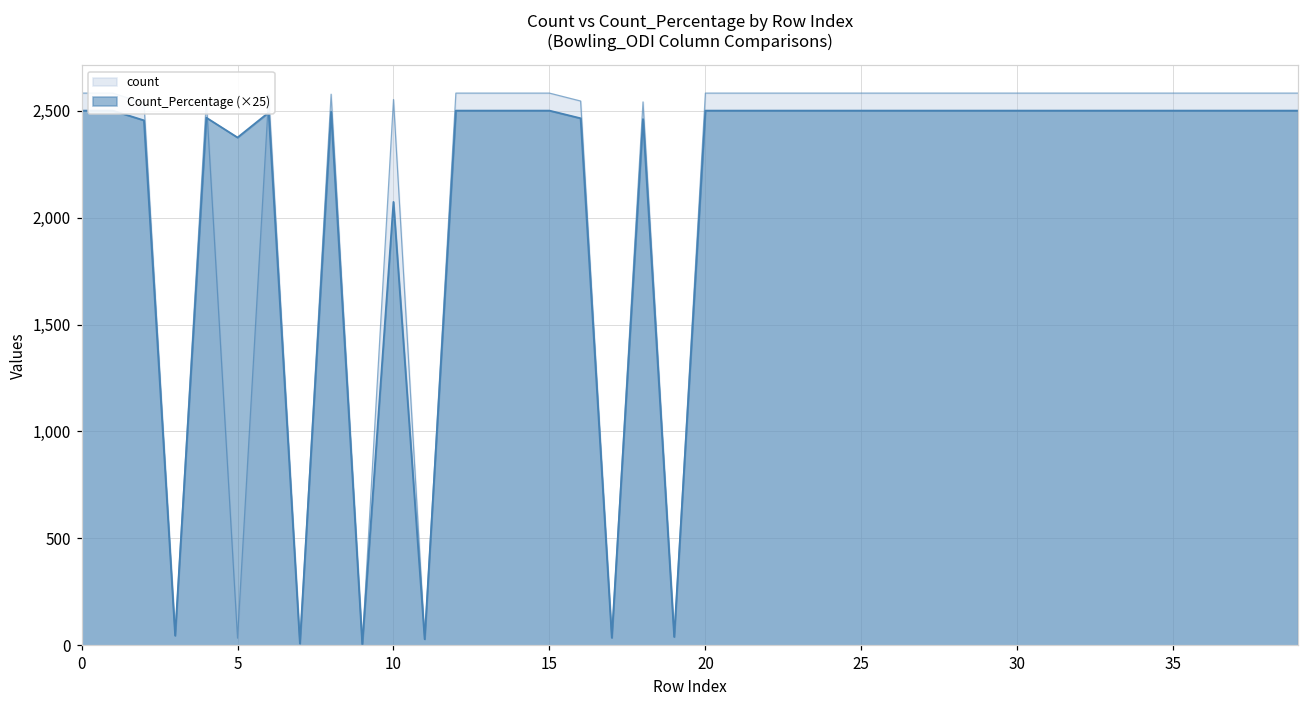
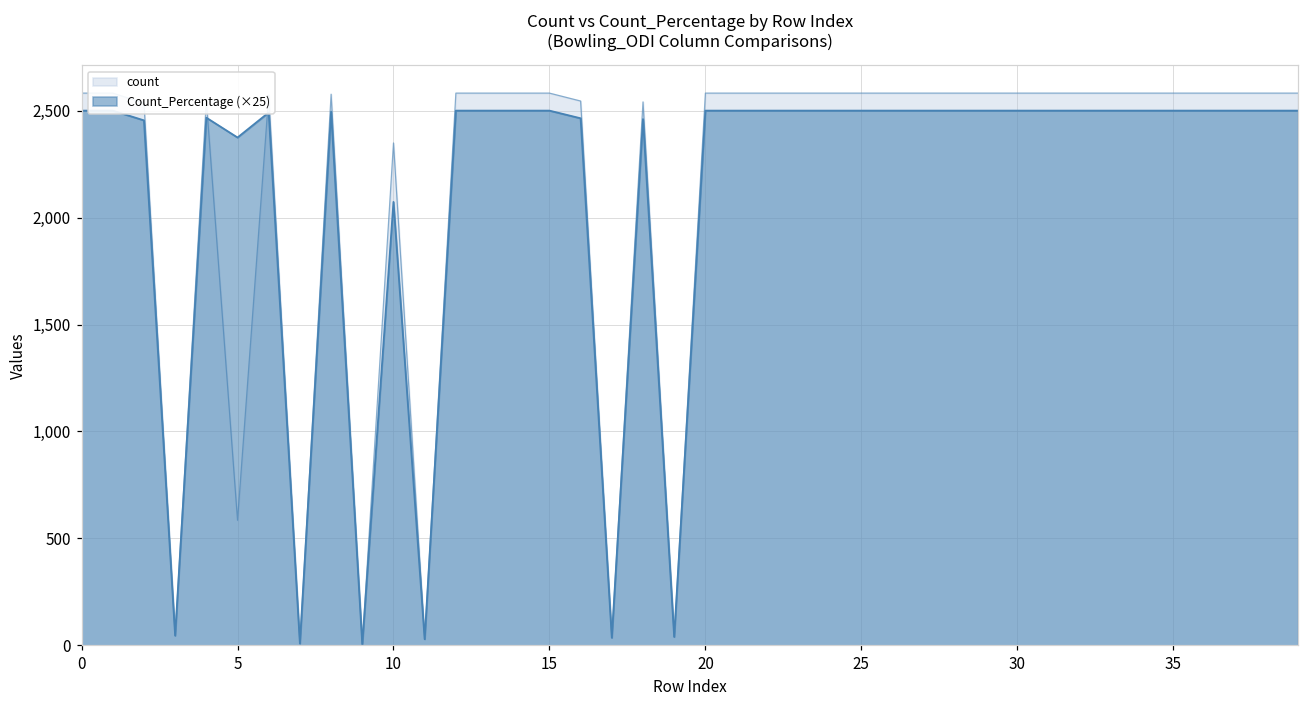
count, 5: 30 -> 590
count, 10: 2,550 -> 2,350
